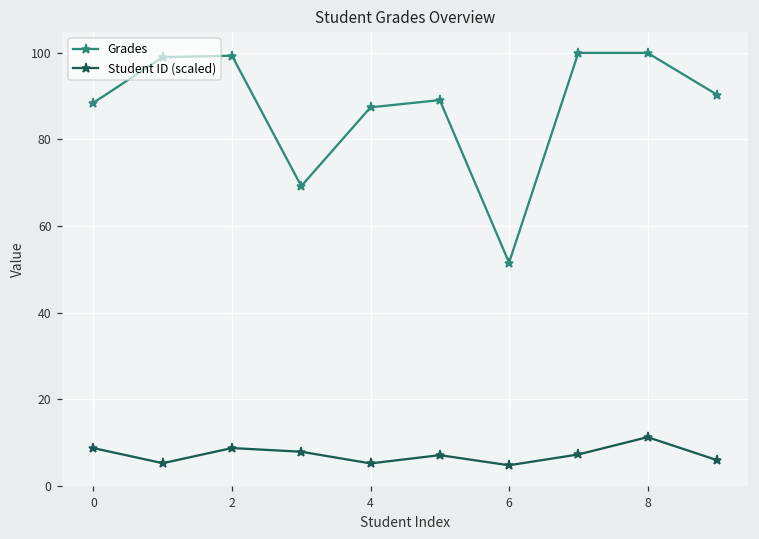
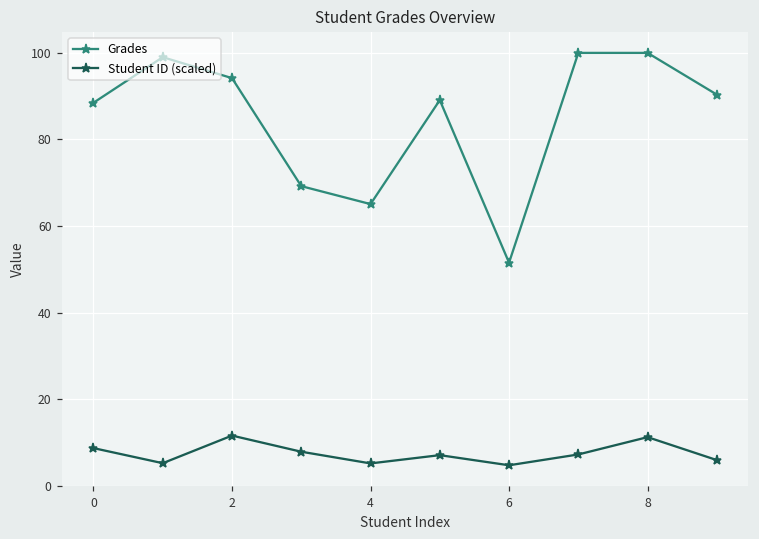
Grades, 2: 99 -> 94
Student ID (scaled), 2: 9 -> 12
Grades, 4: 87 -> 65
